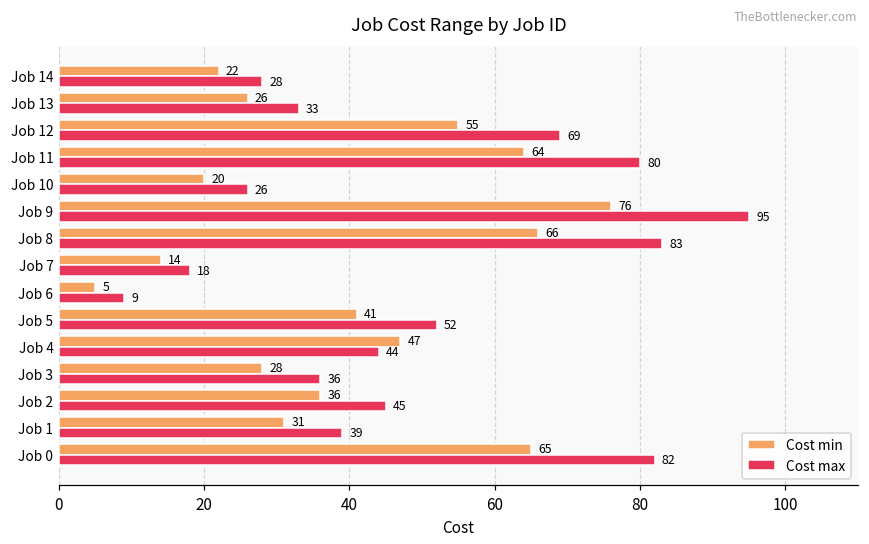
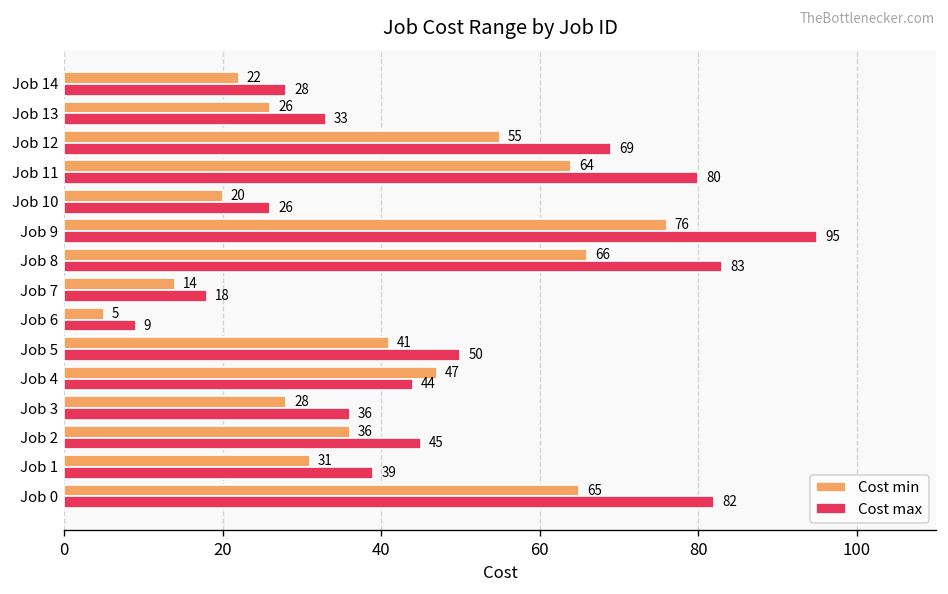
Cost max, Job 5: 52 -> 50
